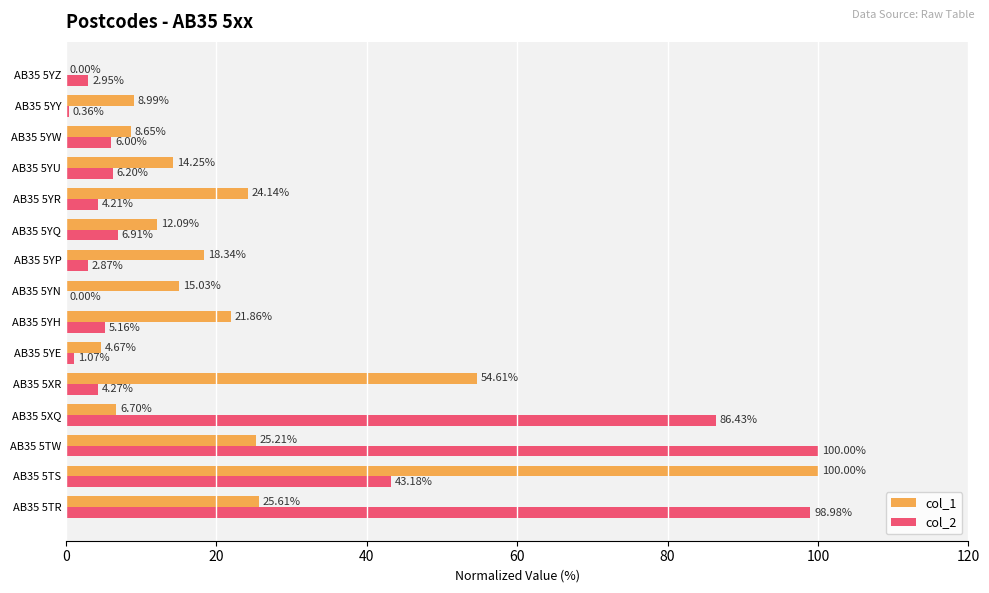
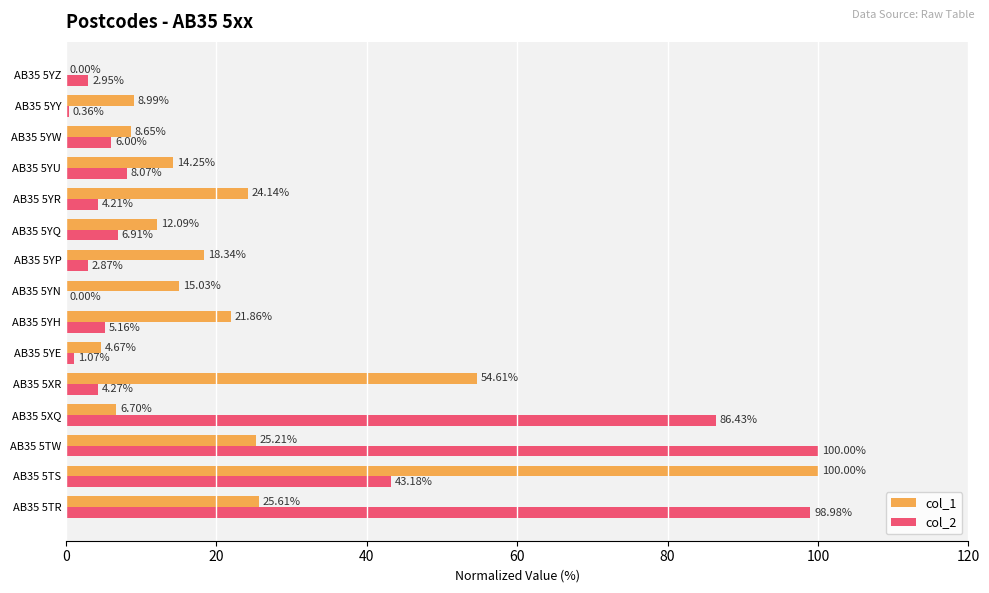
col_2, AB35 5YU: 6.20% -> 8.07%
